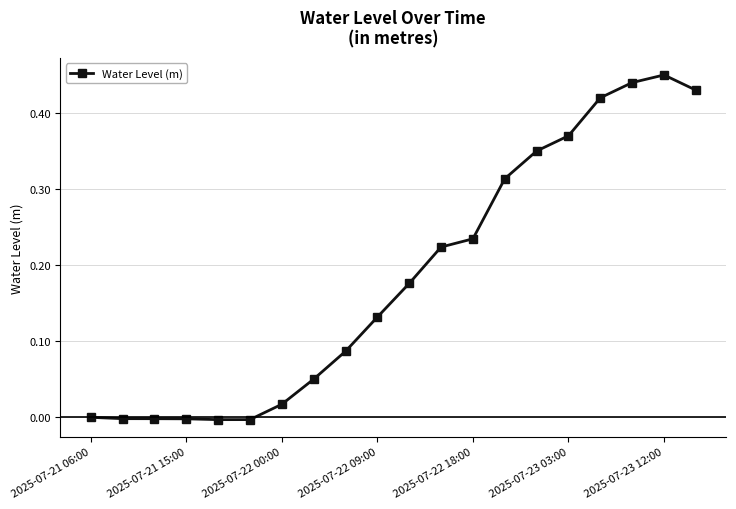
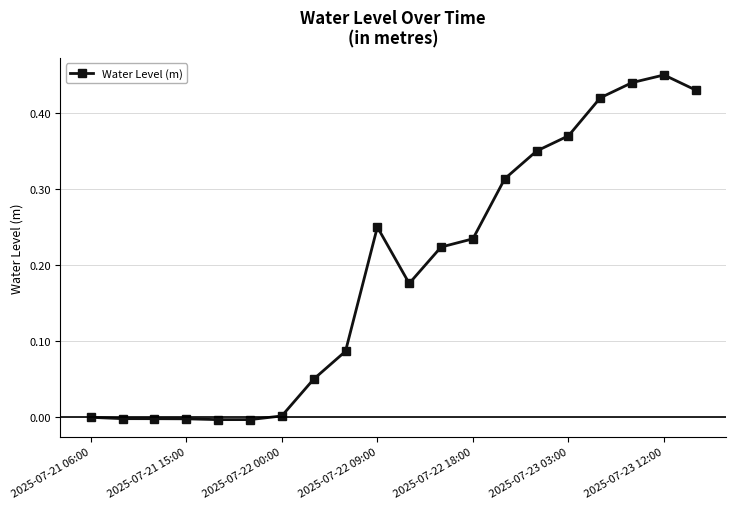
2025-07-22 00:00: 0.02 -> 0.00
2025-07-22 09:00: 0.13 -> 0.25
